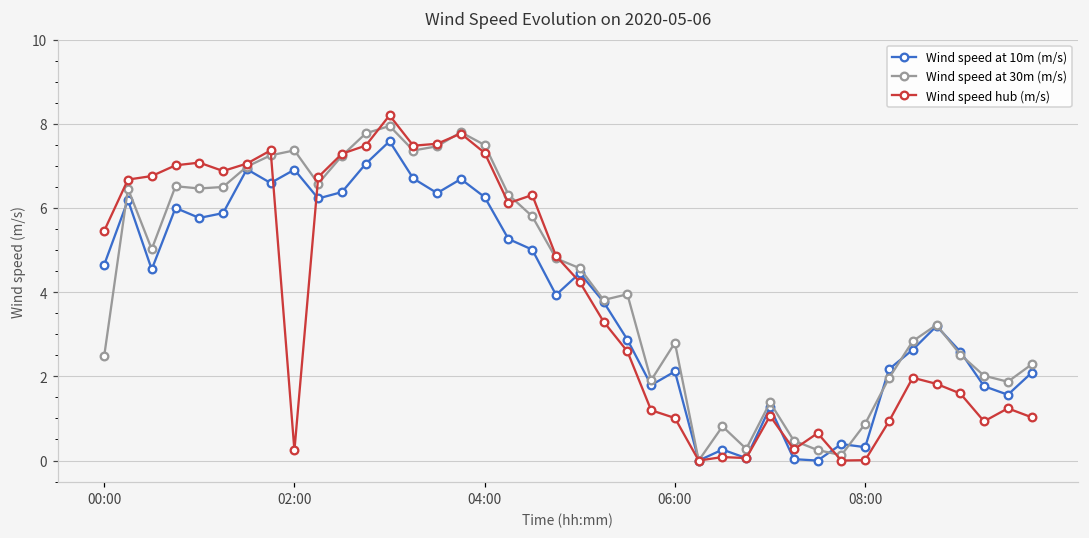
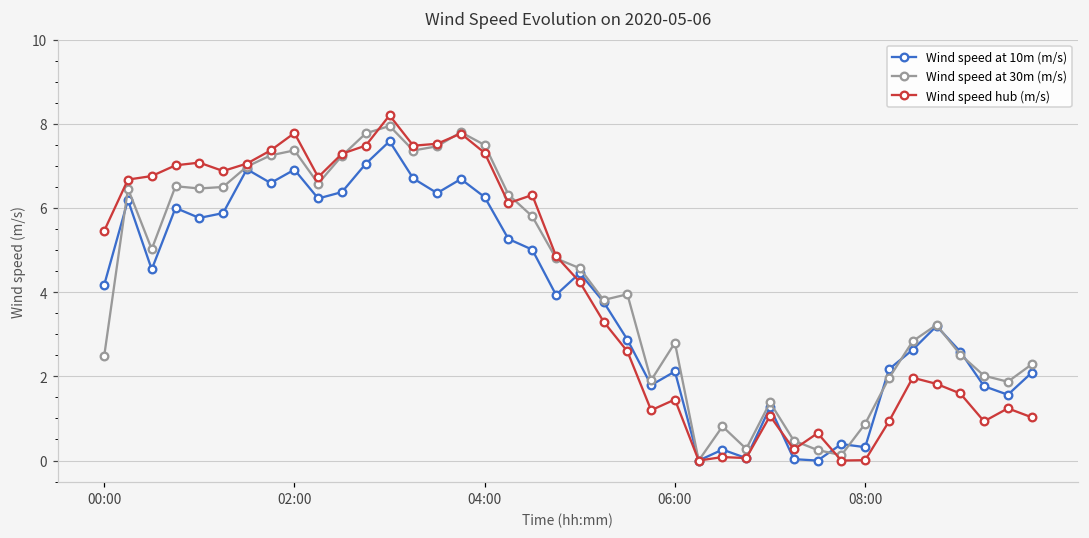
Wind speed at 10m (m/s), 00:00: 4.7 -> 4.2
Wind speed hub (m/s), 02:00: 0.2 -> 7.8
Wind speed hub (m/s), 06:00: 1.0 -> 1.5
